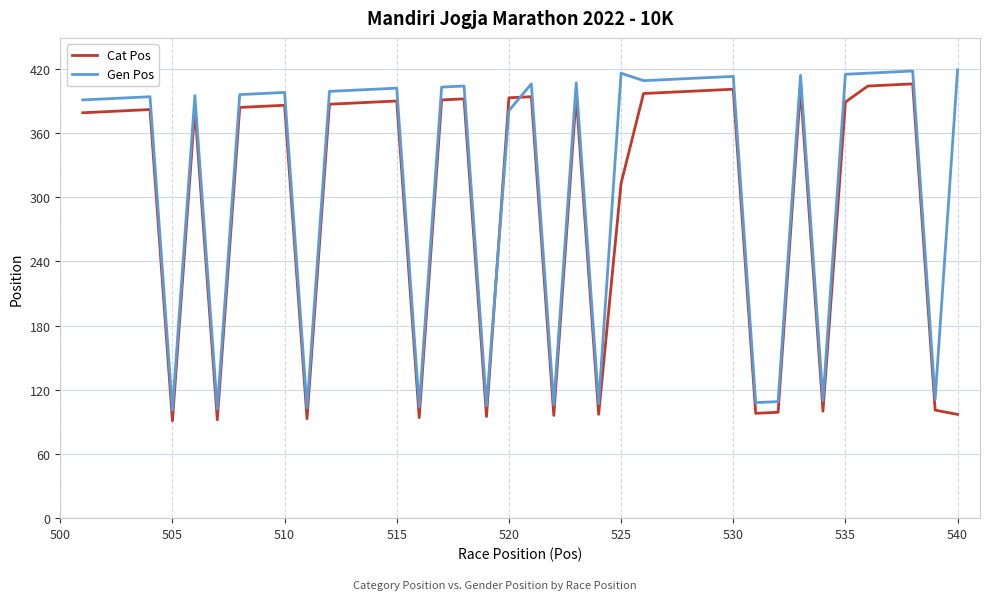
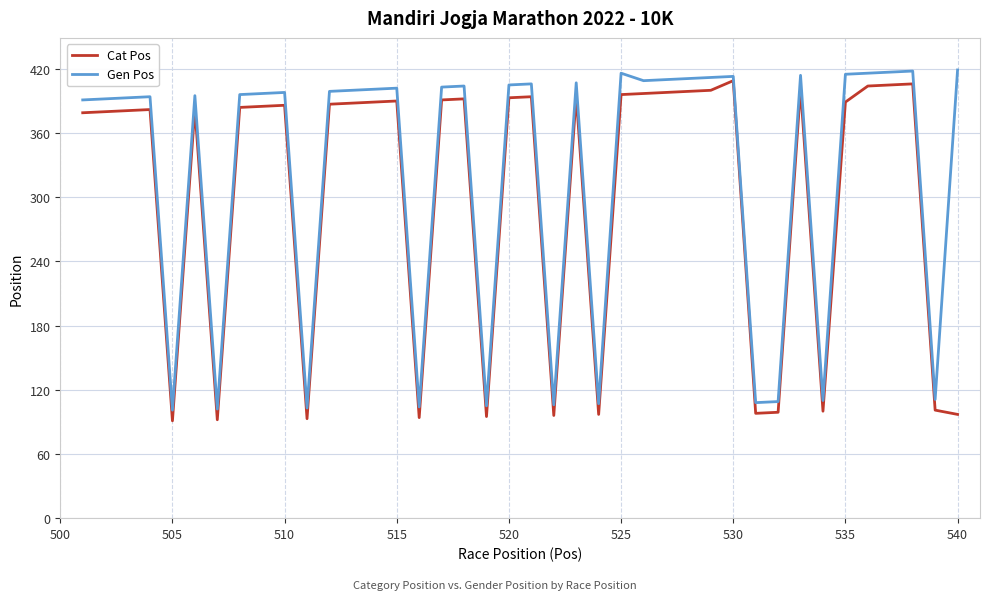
Gen Pos, 520: 381 -> 405
Cat Pos, 525: 313 -> 396
Cat Pos, 530: 401 -> 409
